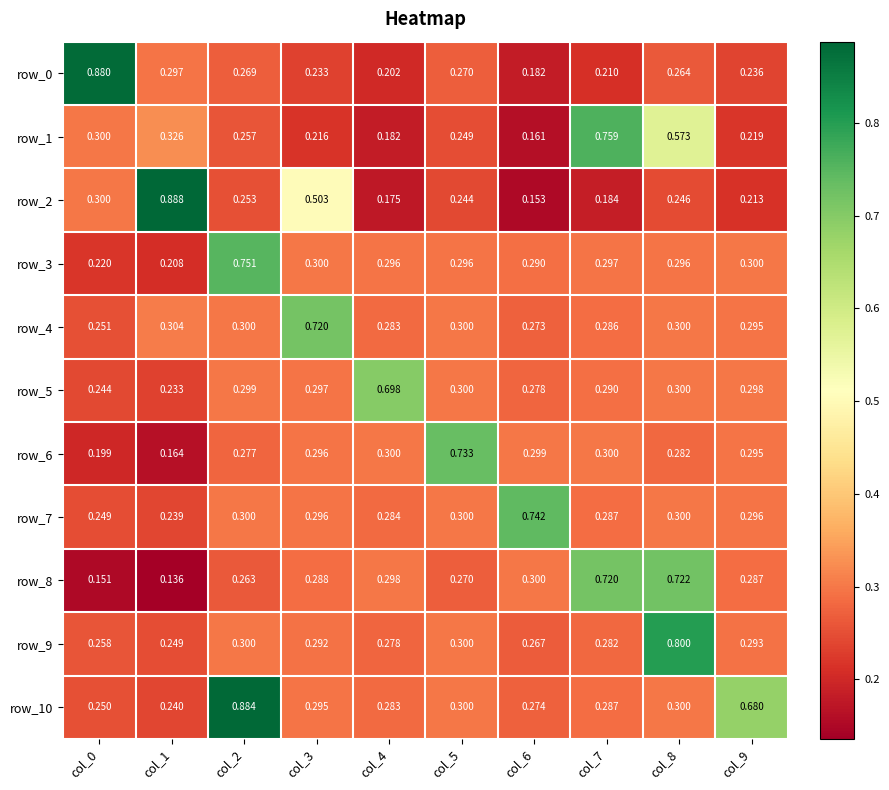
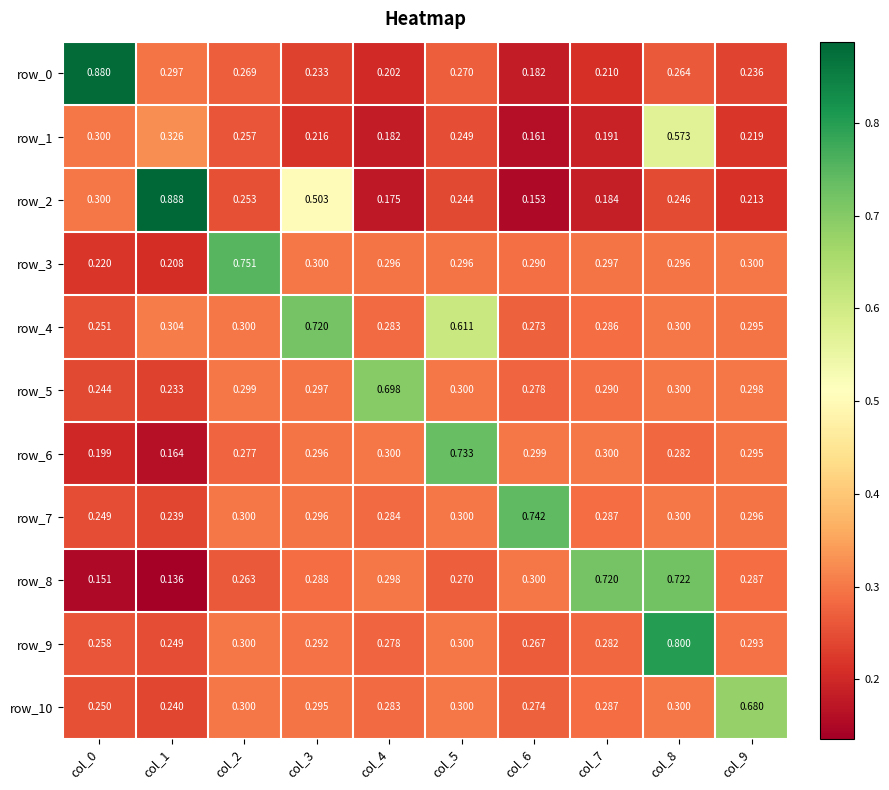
row_1, col_7: 0.759 -> 0.191
row_4, col_5: 0.300 -> 0.611
row_10, col_2: 0.884 -> 0.300
